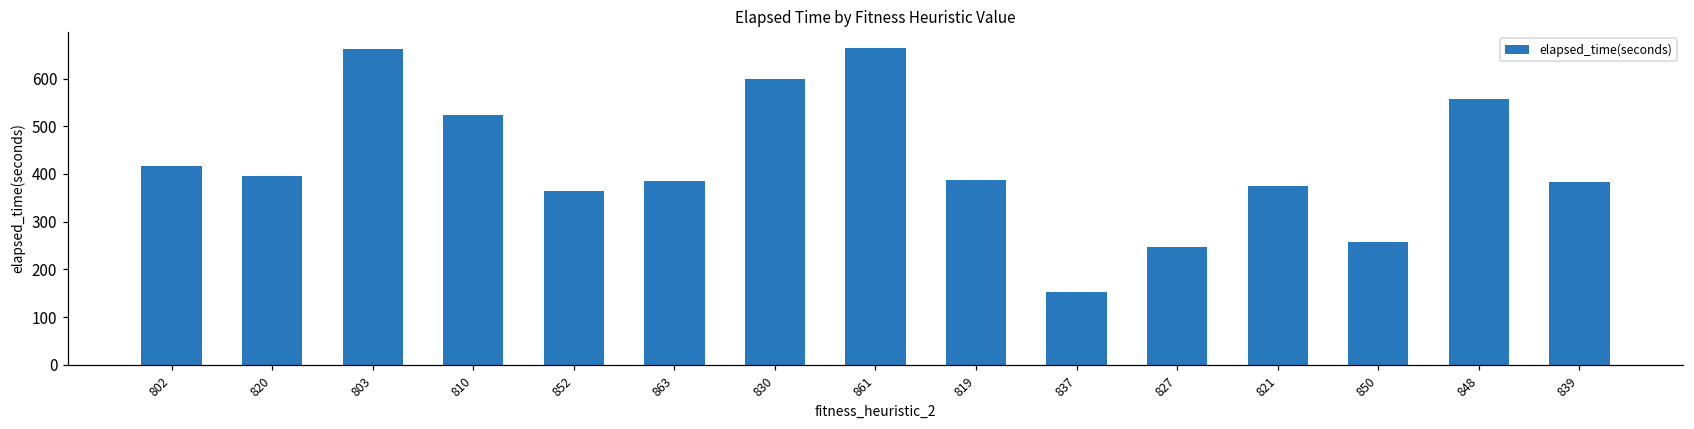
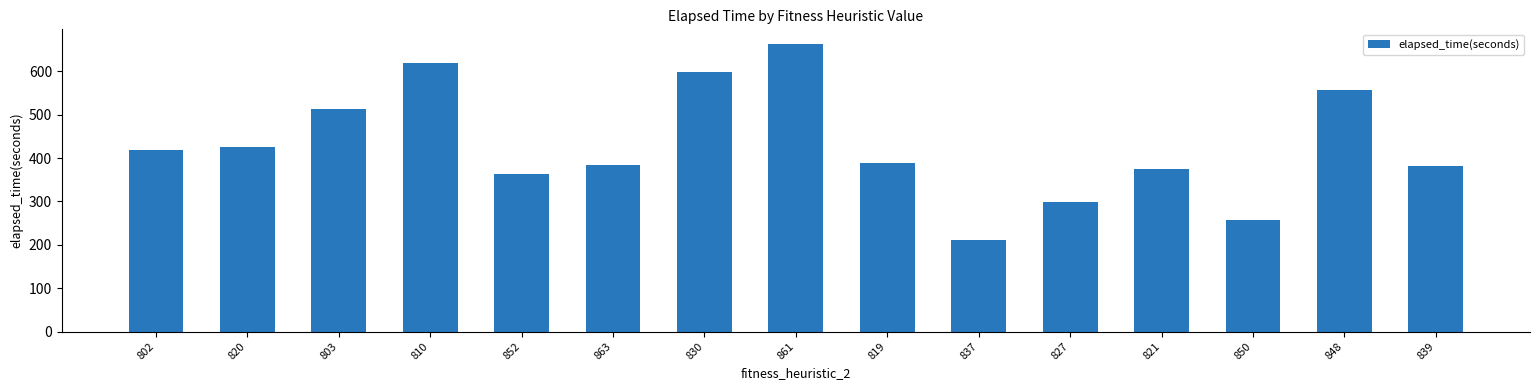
820: 400 -> 430
803: 660 -> 510
810: 520 -> 620
837: 150 -> 210
827: 250 -> 300
